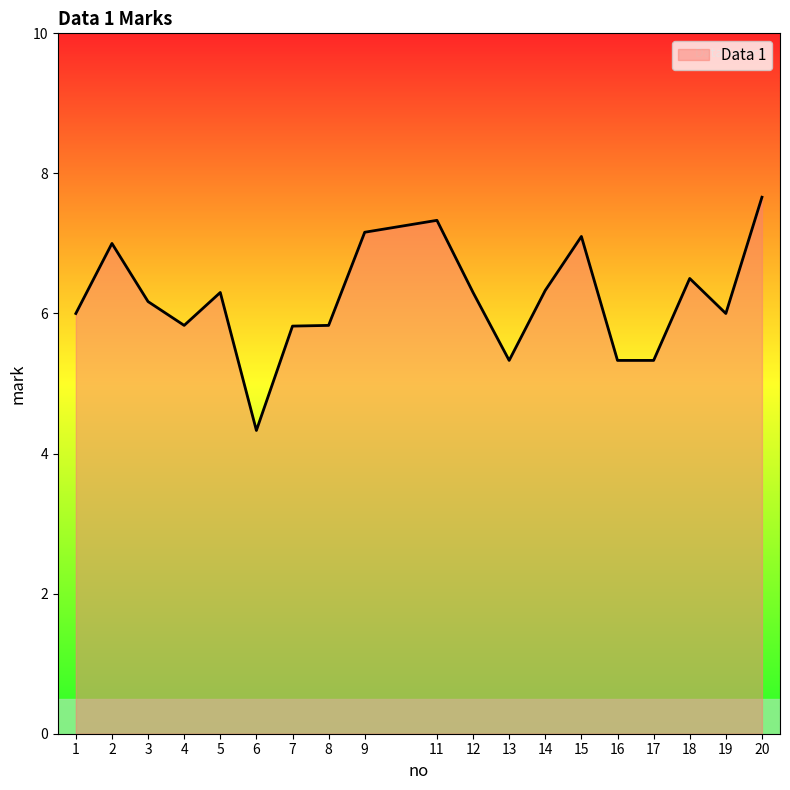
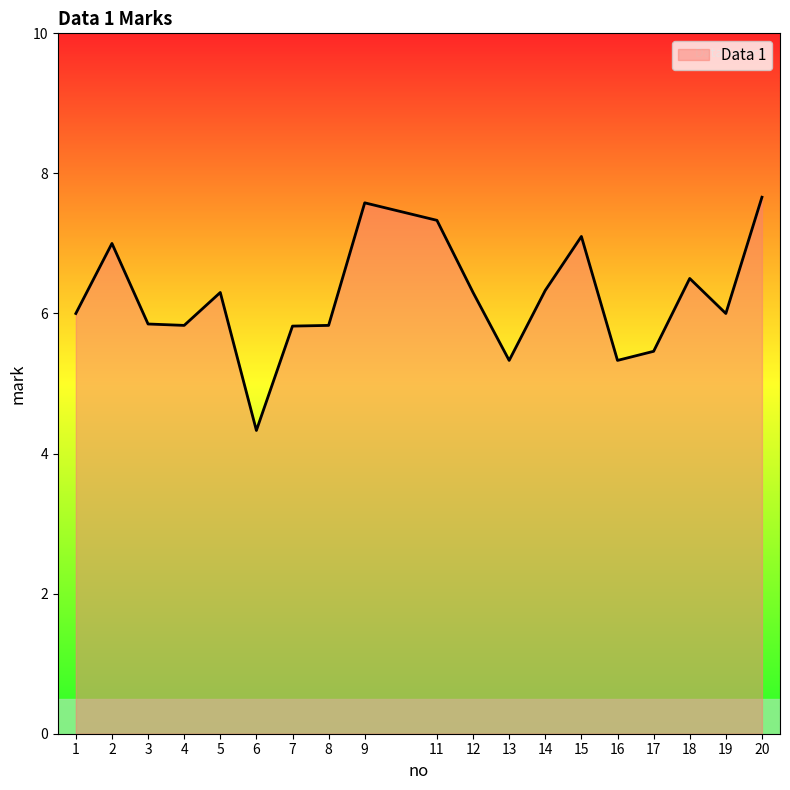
3: 6.2 -> 5.9
9: 7.2 -> 7.6
17: 5.3 -> 5.5
